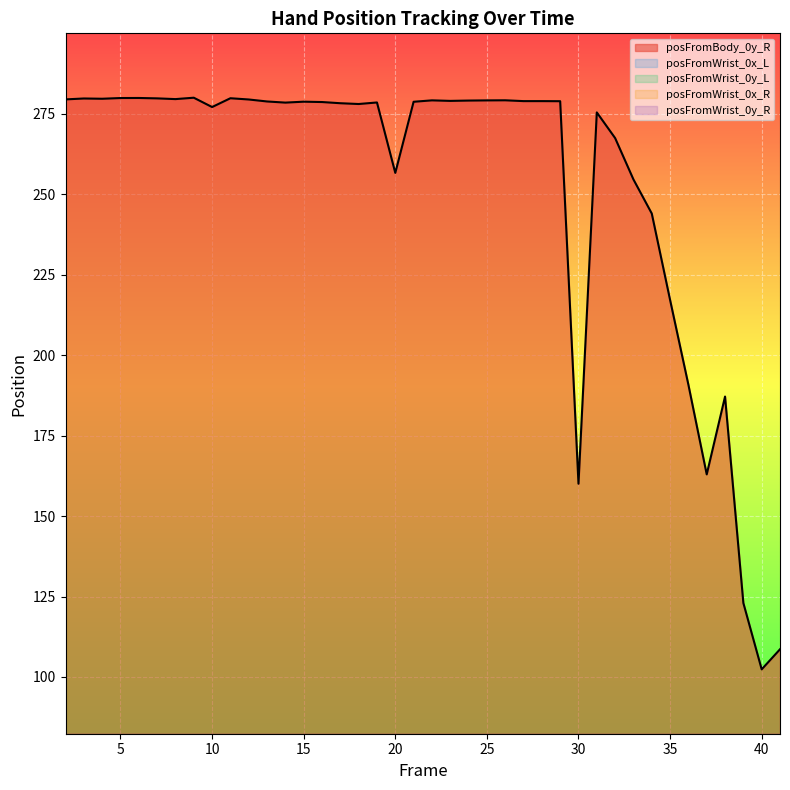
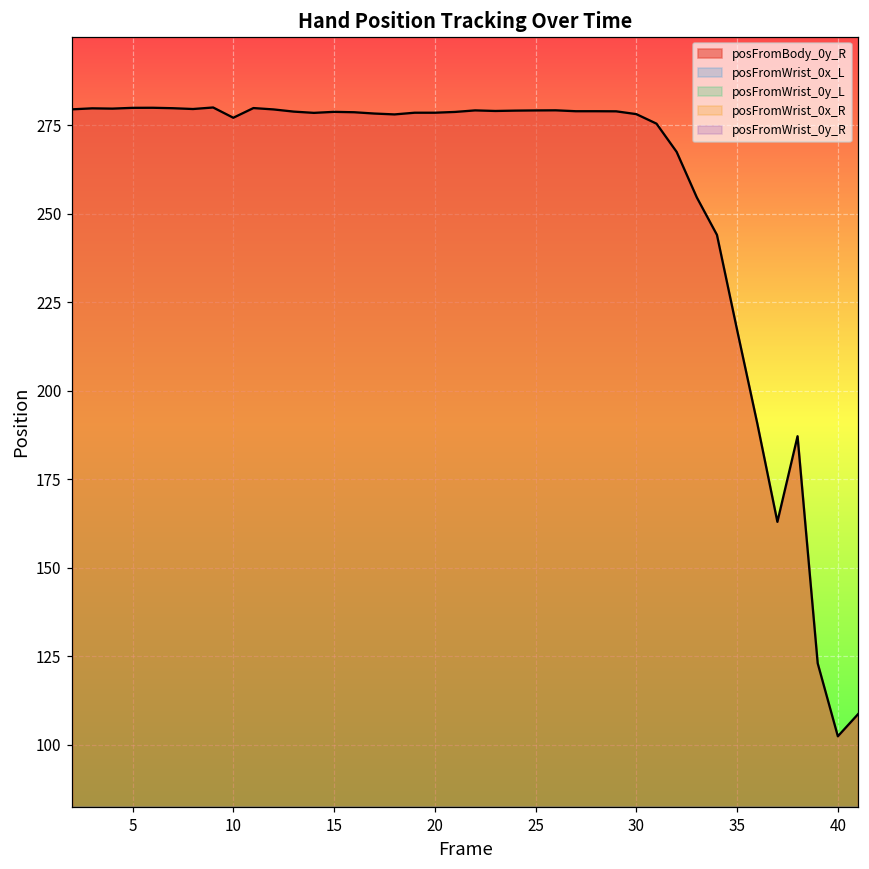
posFromBody_0y_R, 20: 257 -> 278
posFromBody_0y_R, 30: 160 -> 278
